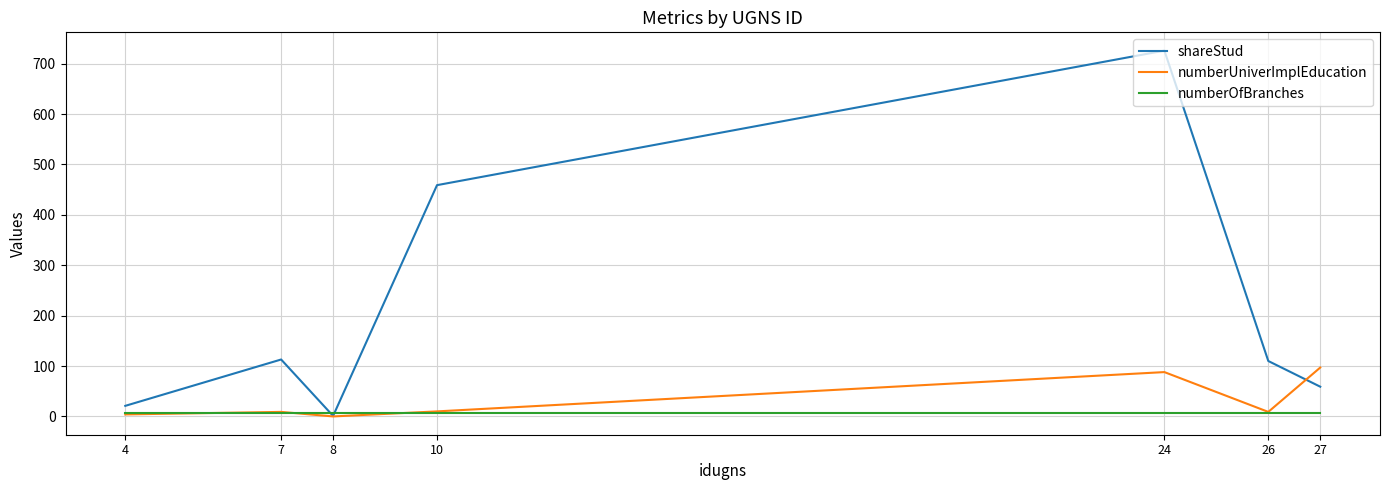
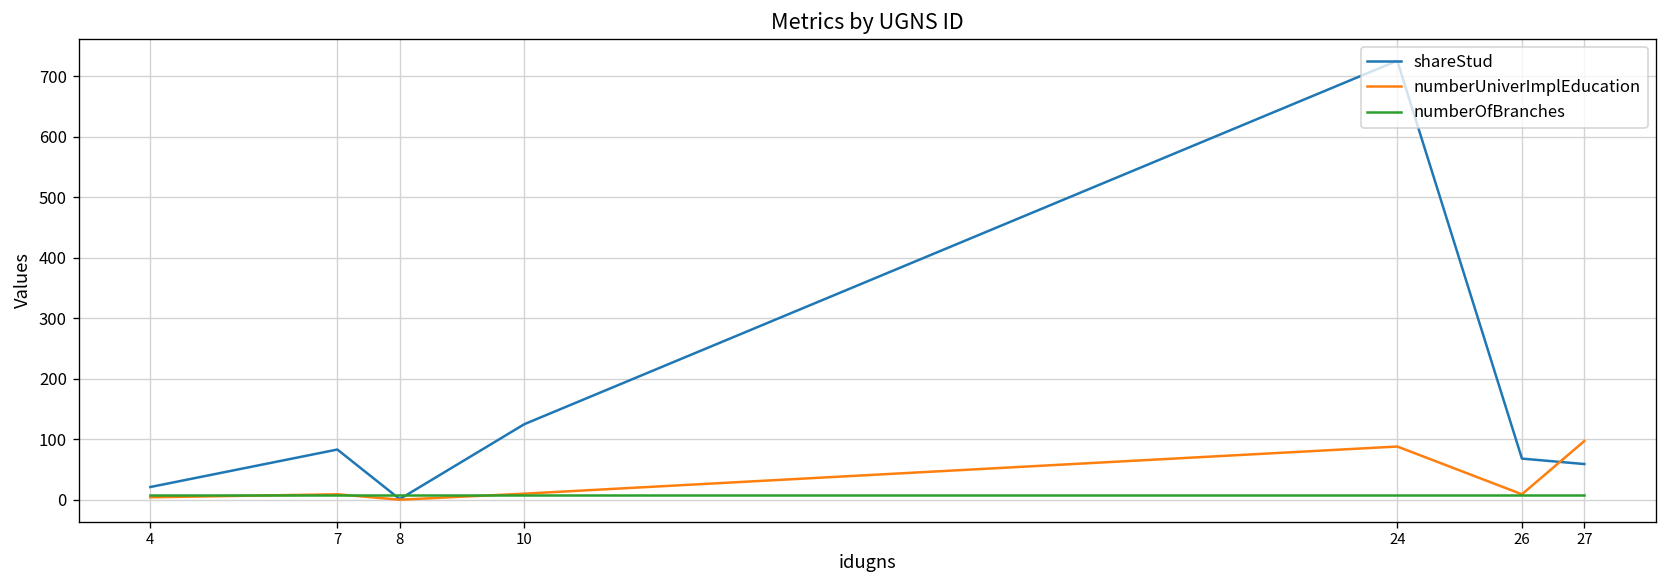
shareStud, 7: 110 -> 80
shareStud, 10: 460 -> 130
shareStud, 26: 110 -> 70
